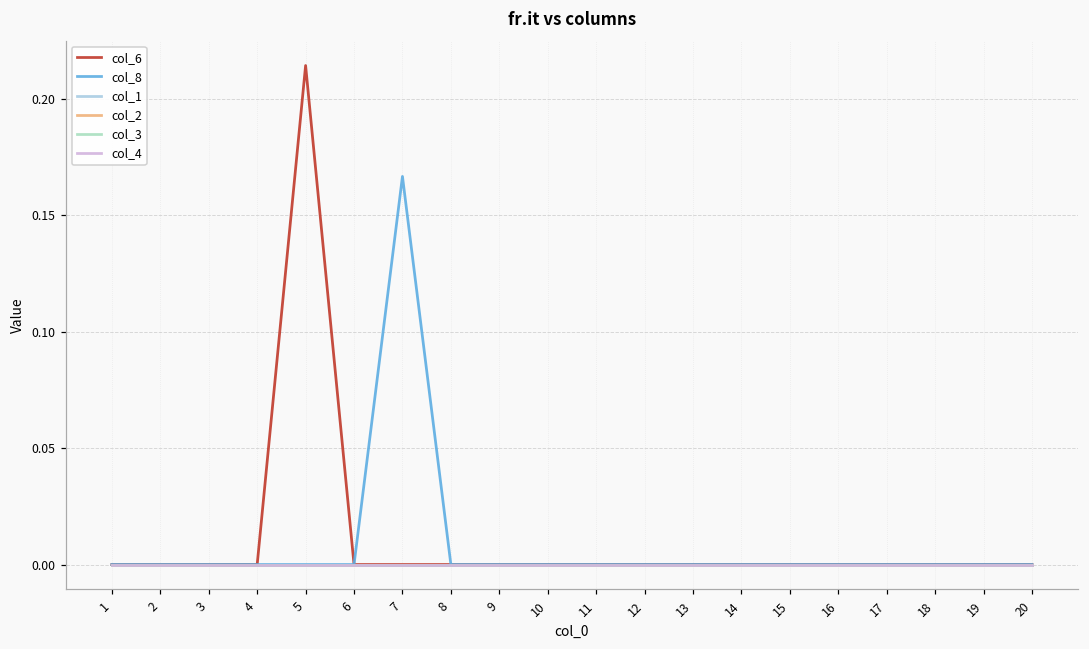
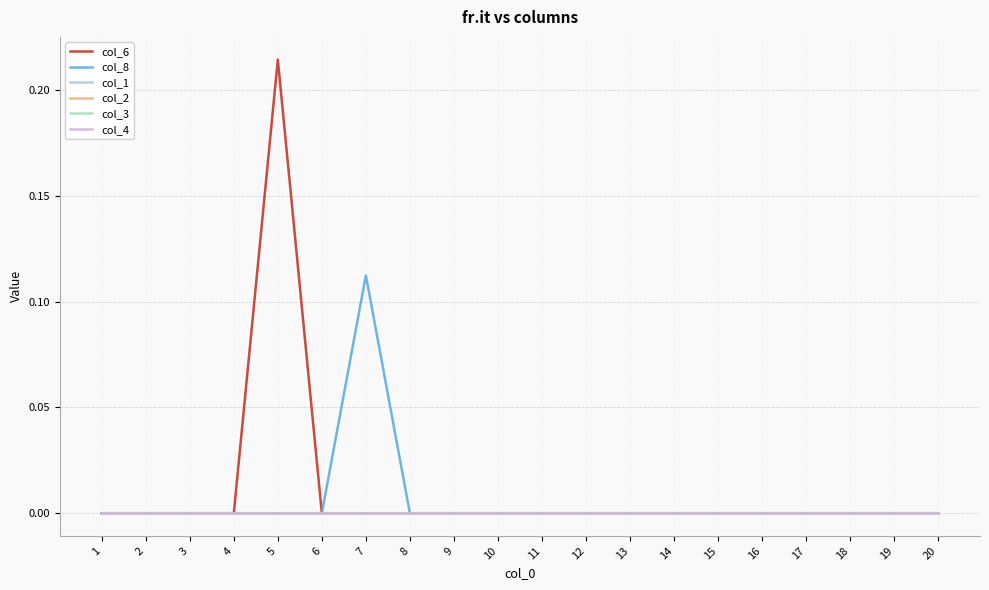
col_8, 7: 0.167 -> 0.112
